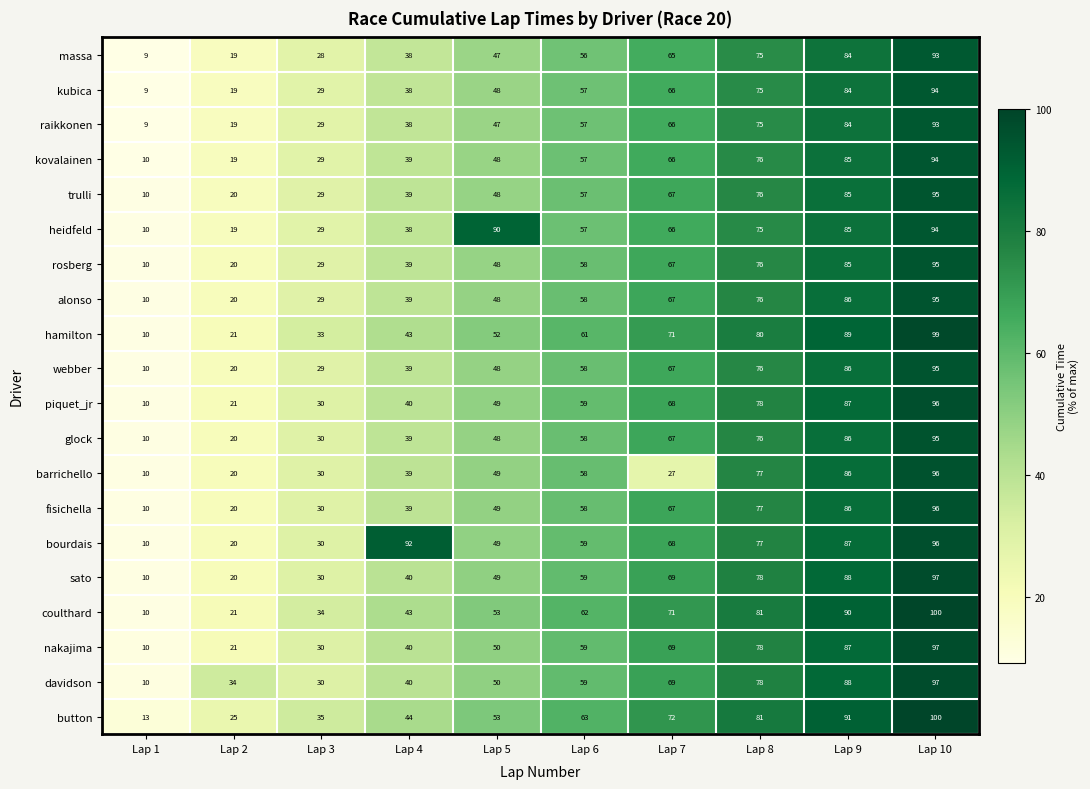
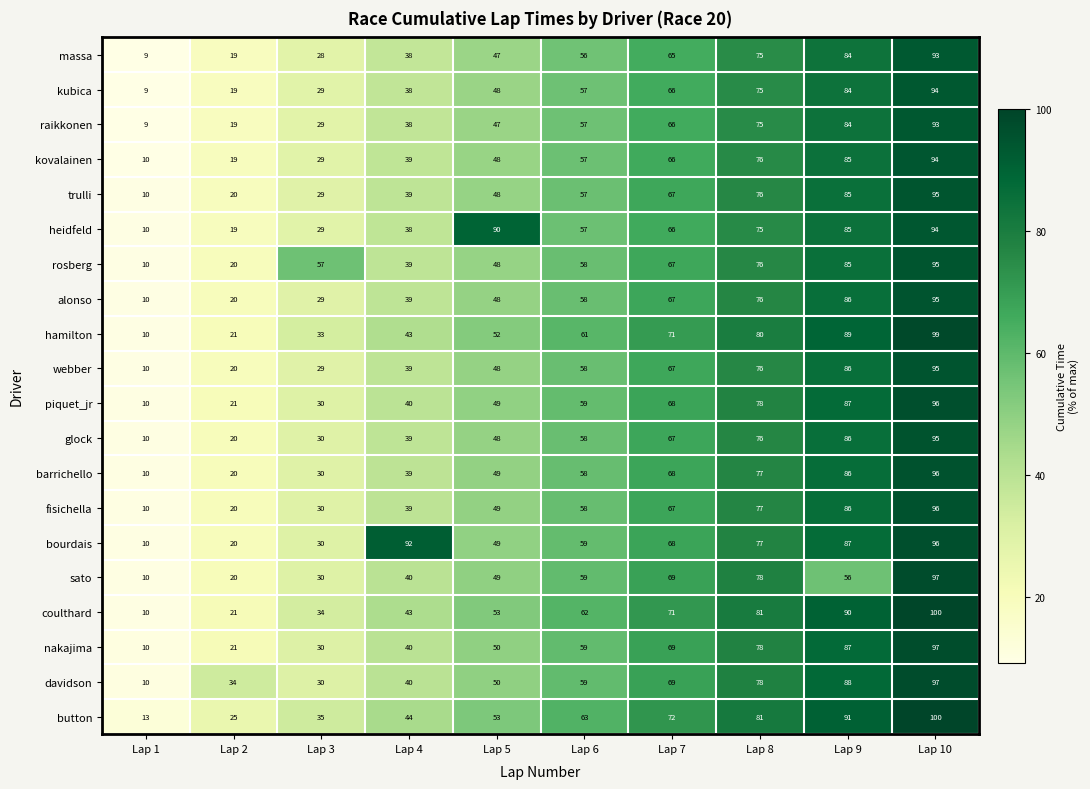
rosberg, Lap 3: 29 -> 57
barrichello, Lap 7: 27 -> 68
sato, Lap 9: 88 -> 56
